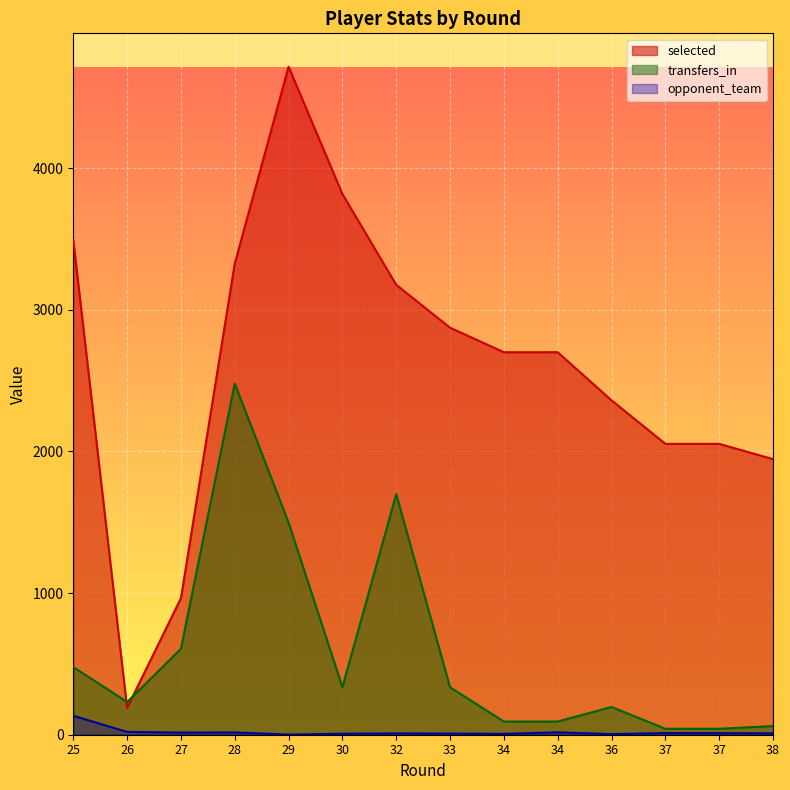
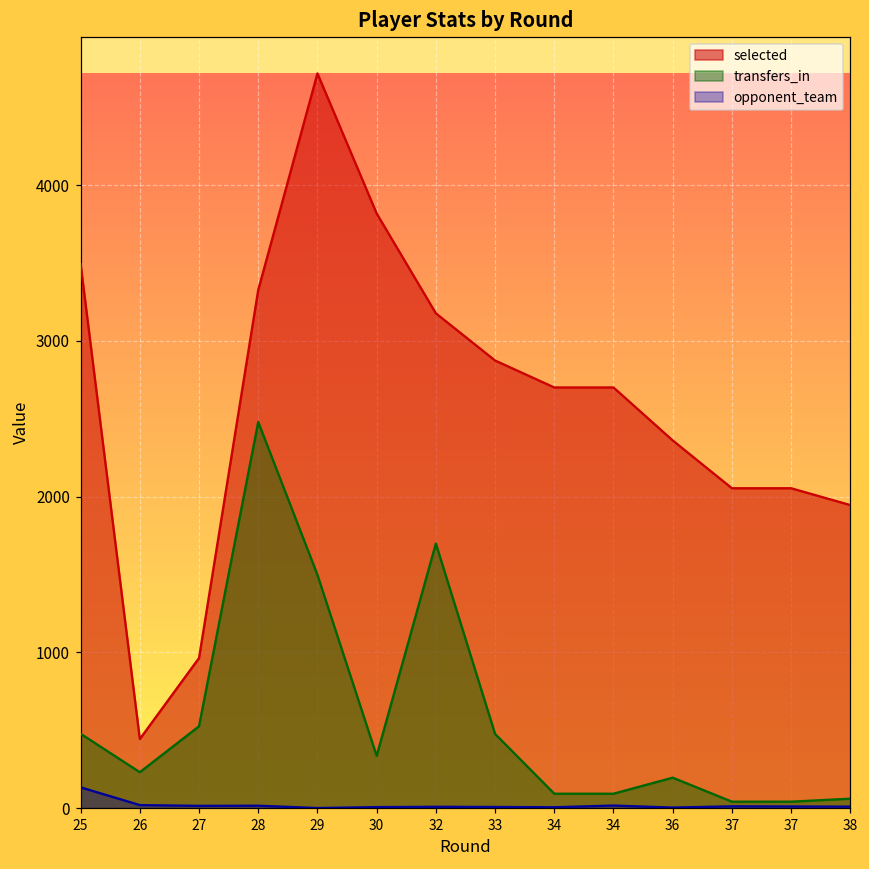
selected, 26: 190 -> 440
transfers_in, 27: 610 -> 530
transfers_in, 33: 340 -> 480
